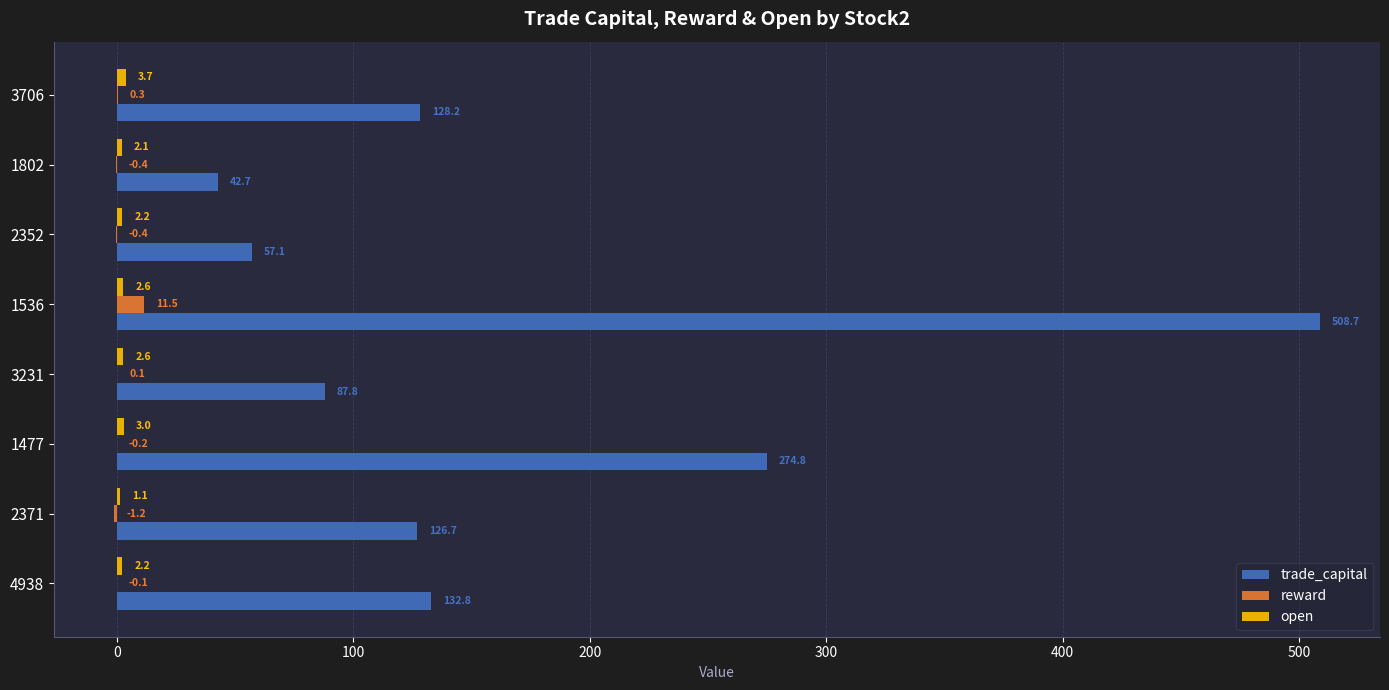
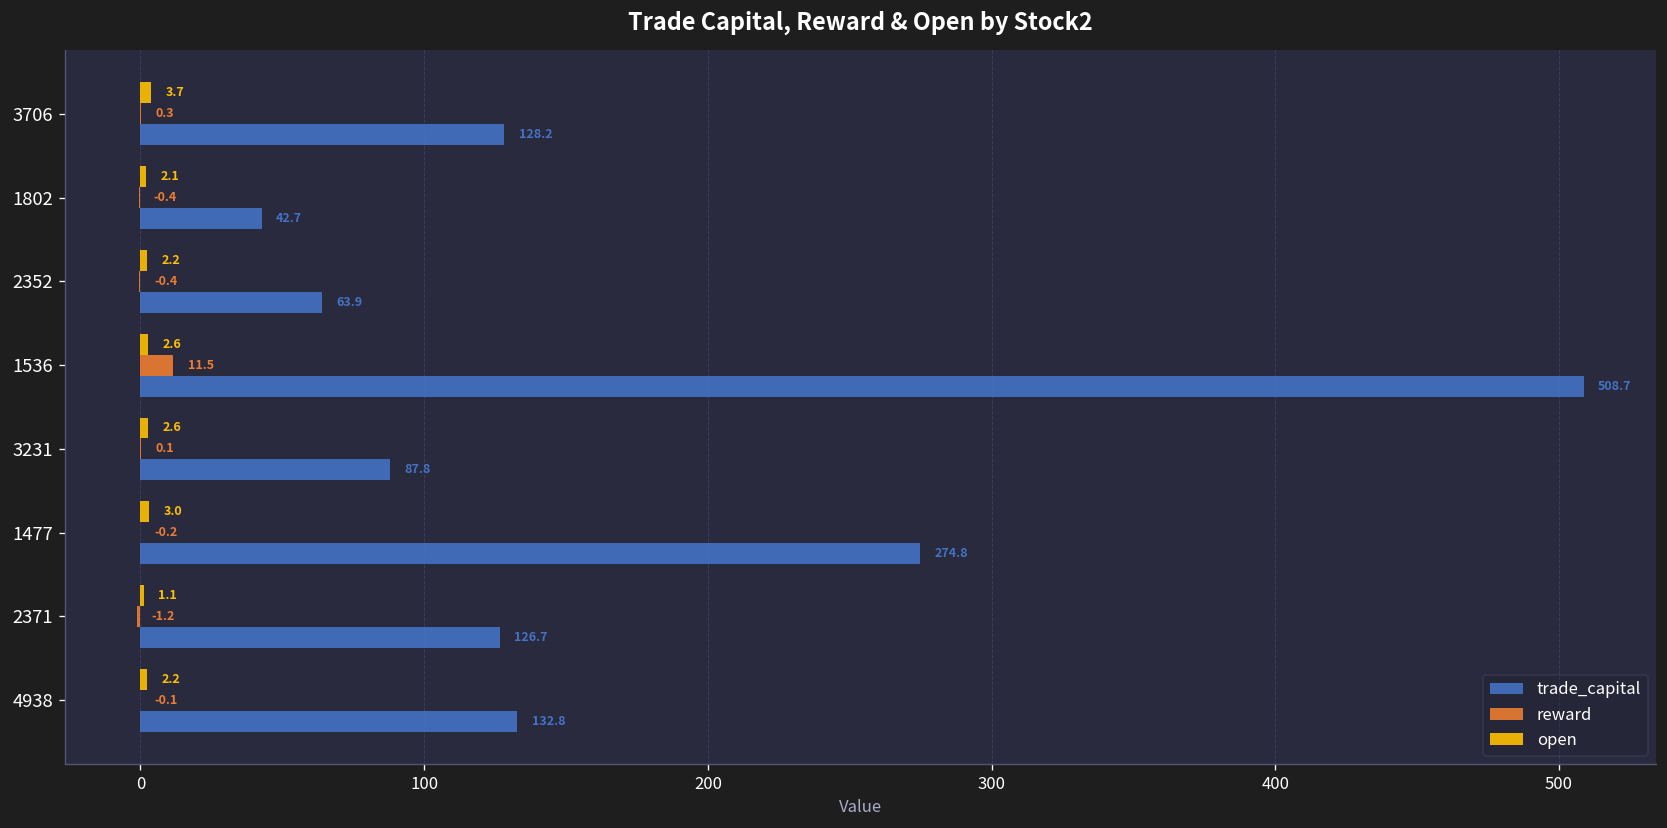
trade_capital, 2352: 57.1 -> 63.9
